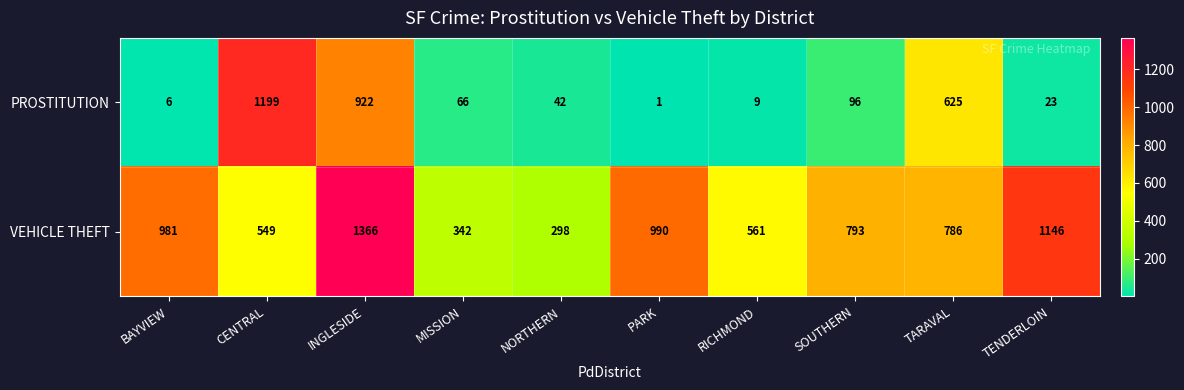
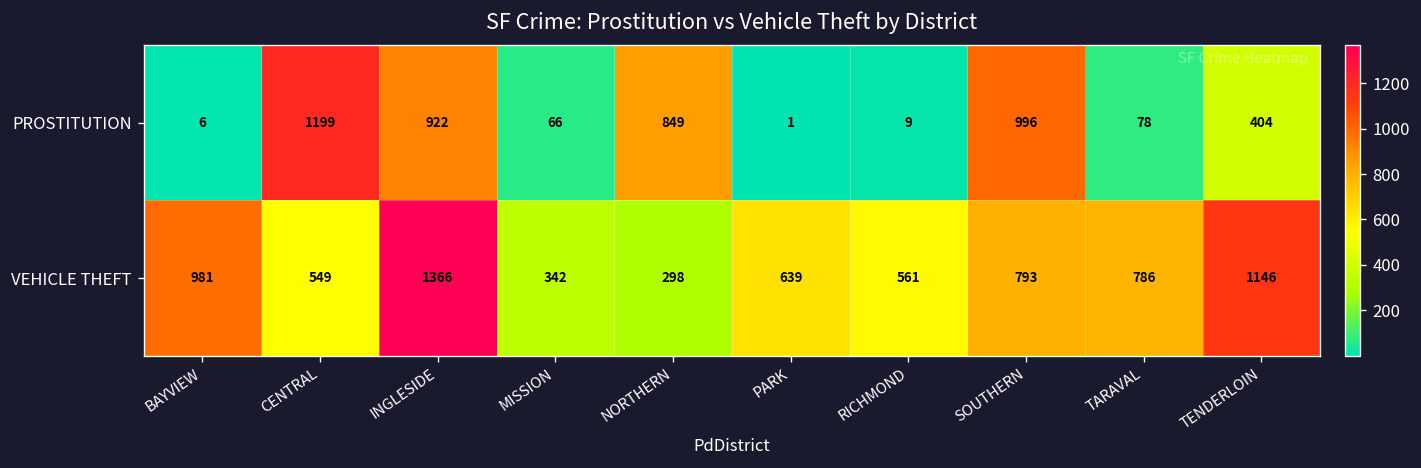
PROSTITUTION, NORTHERN: 42 -> 849
PROSTITUTION, SOUTHERN: 96 -> 996
PROSTITUTION, TARAVAL: 625 -> 78
PROSTITUTION, TENDERLOIN: 23 -> 404
VEHICLE THEFT, PARK: 990 -> 639
